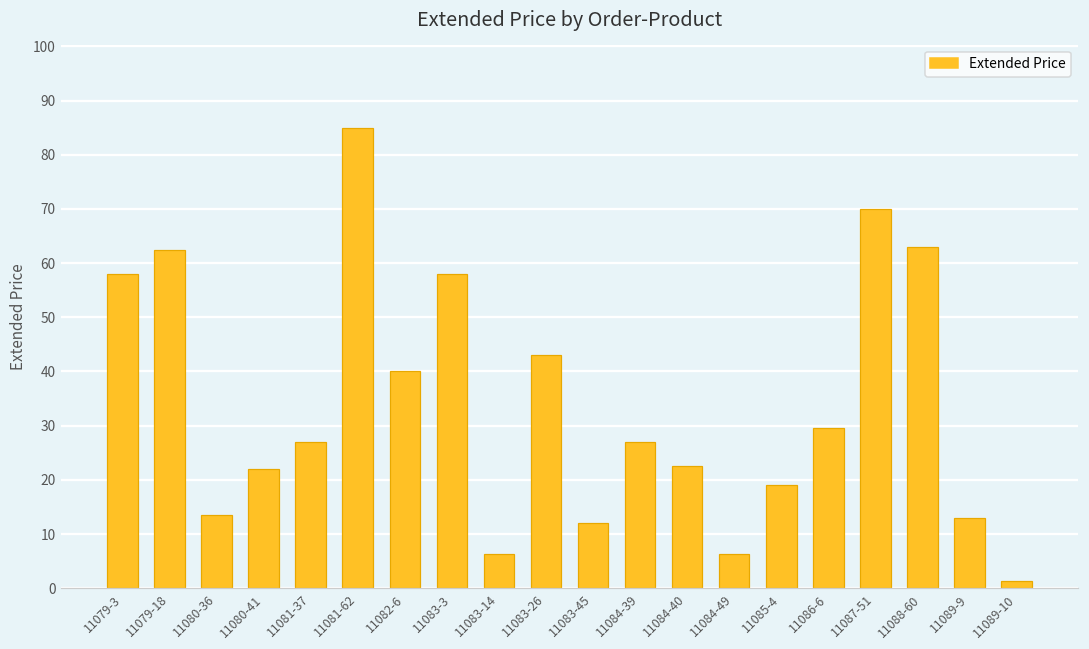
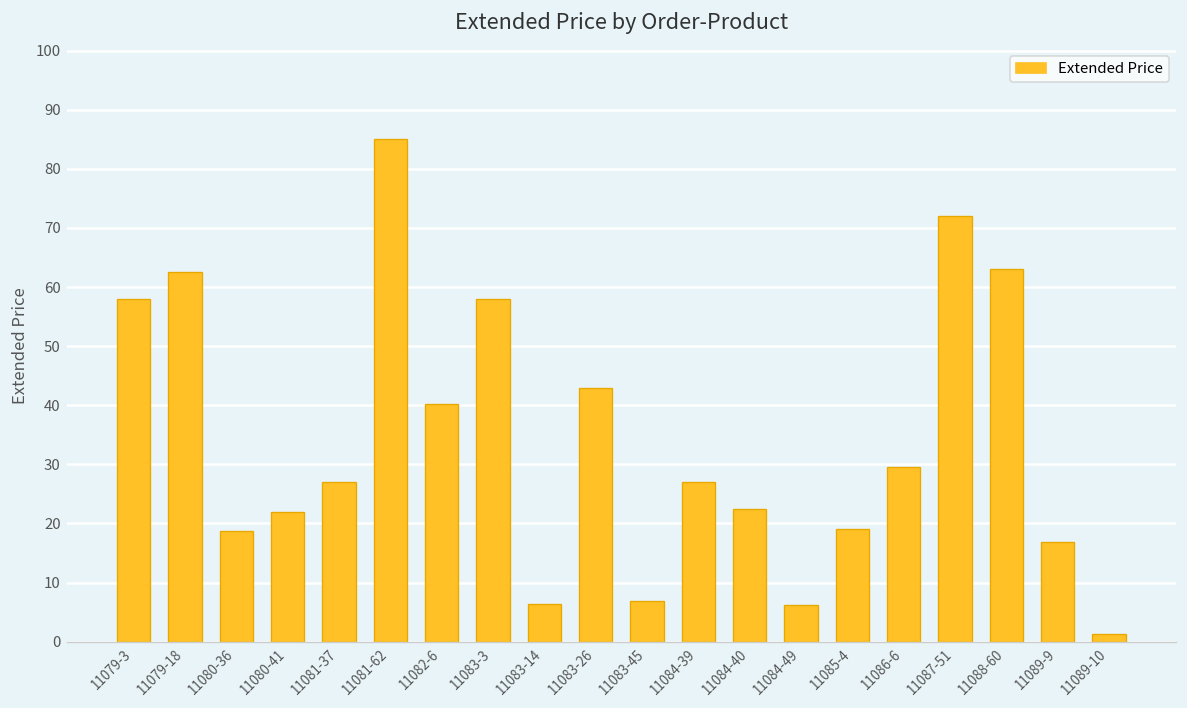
11080-36: 13 -> 19
11083-45: 12 -> 7
11087-51: 70 -> 72
11089-9: 13 -> 17
